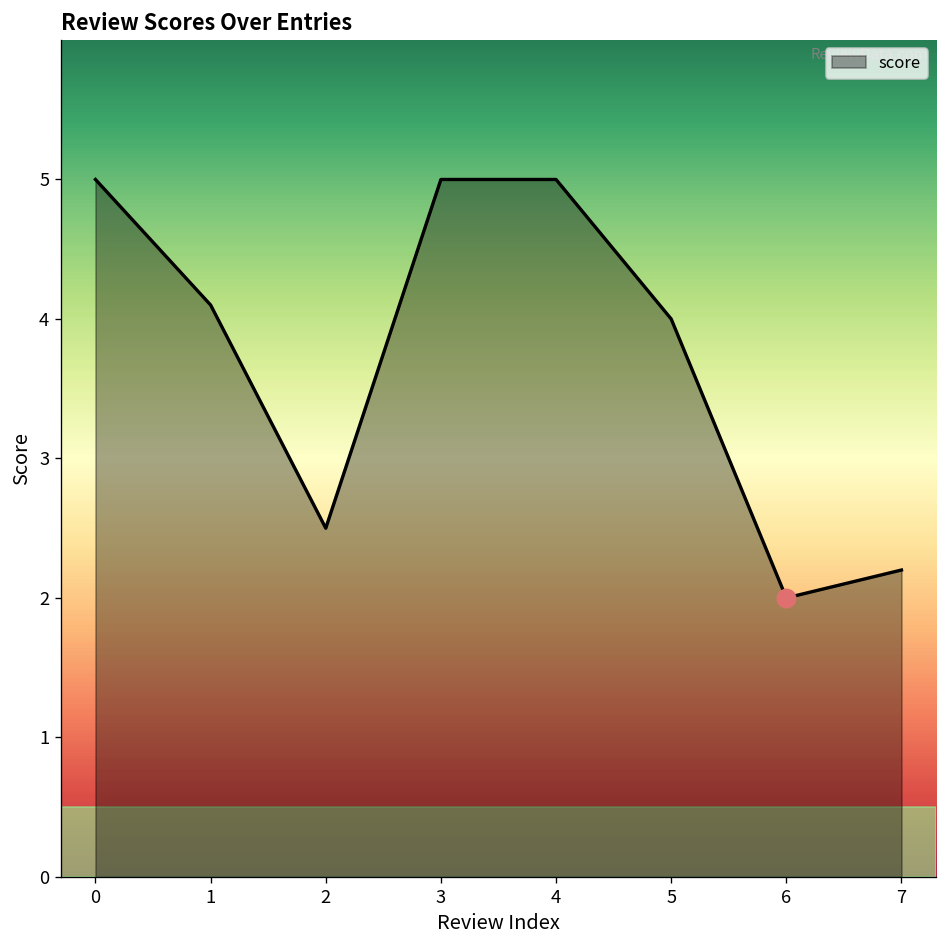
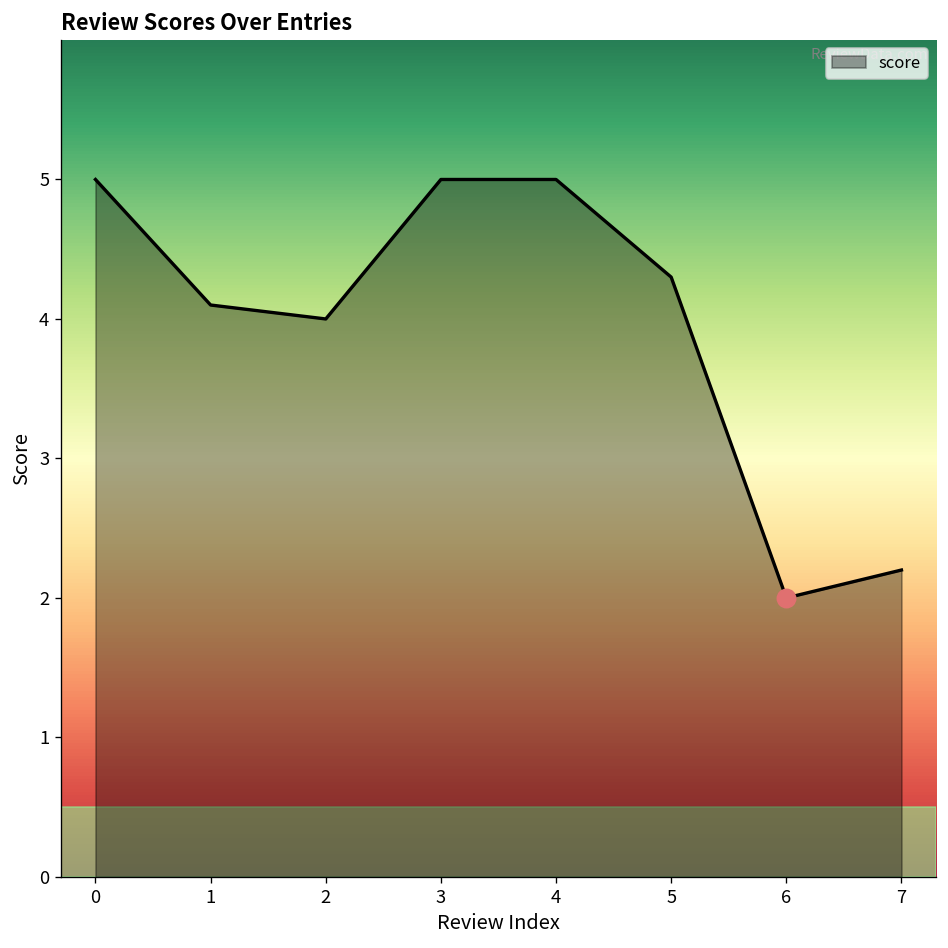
score, 2: 2.5 -> 4.0
score, 5: 4.0 -> 4.3
